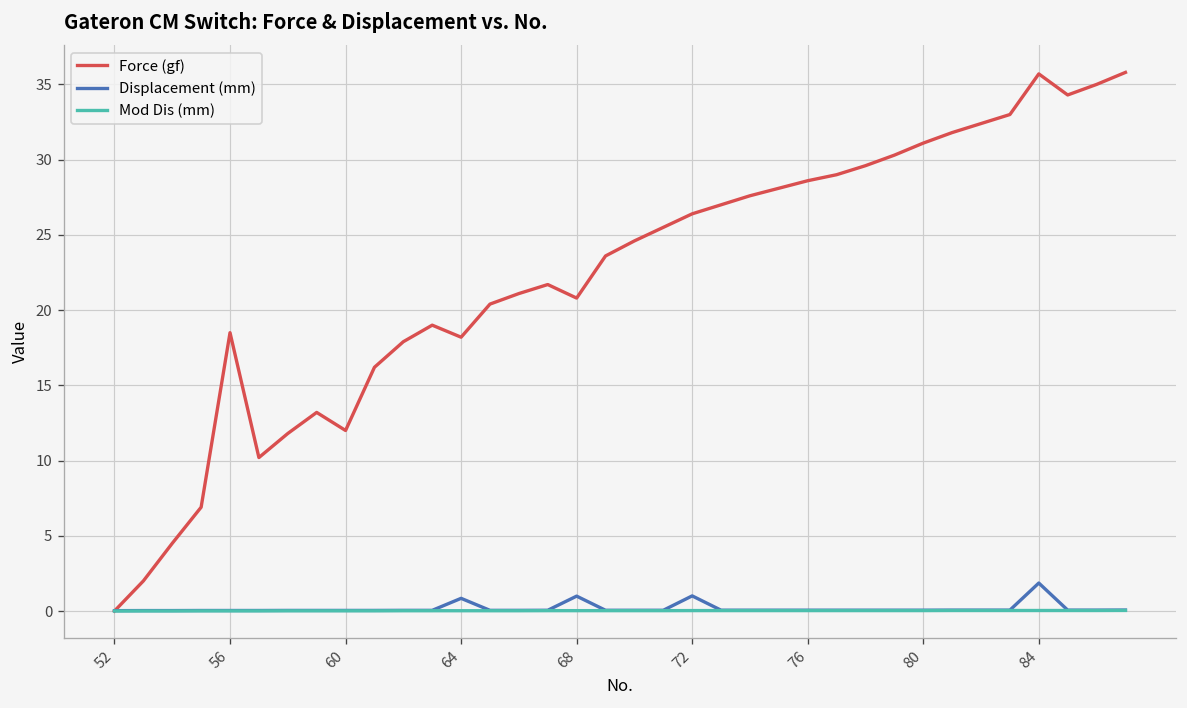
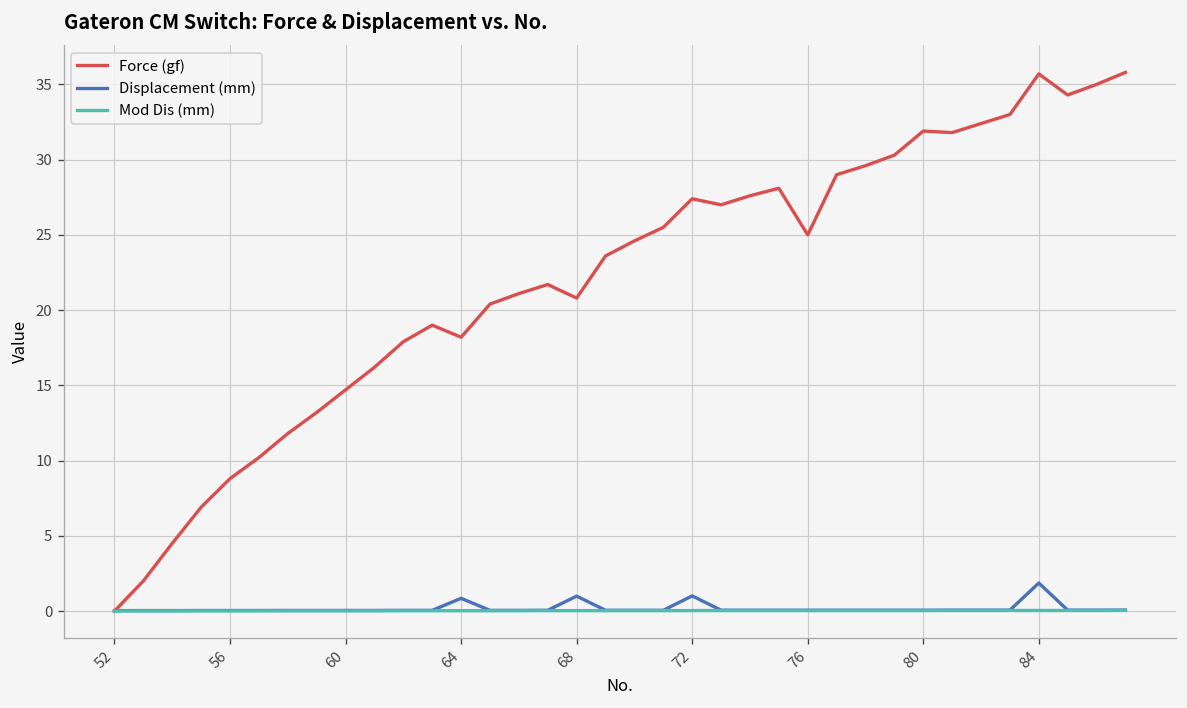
Force (gf), 56: 18.5 -> 8.8
Force (gf), 60: 12.0 -> 14.7
Force (gf), 72: 26.4 -> 27.4
Force (gf), 76: 28.6 -> 25.0
Force (gf), 80: 31.1 -> 31.9
